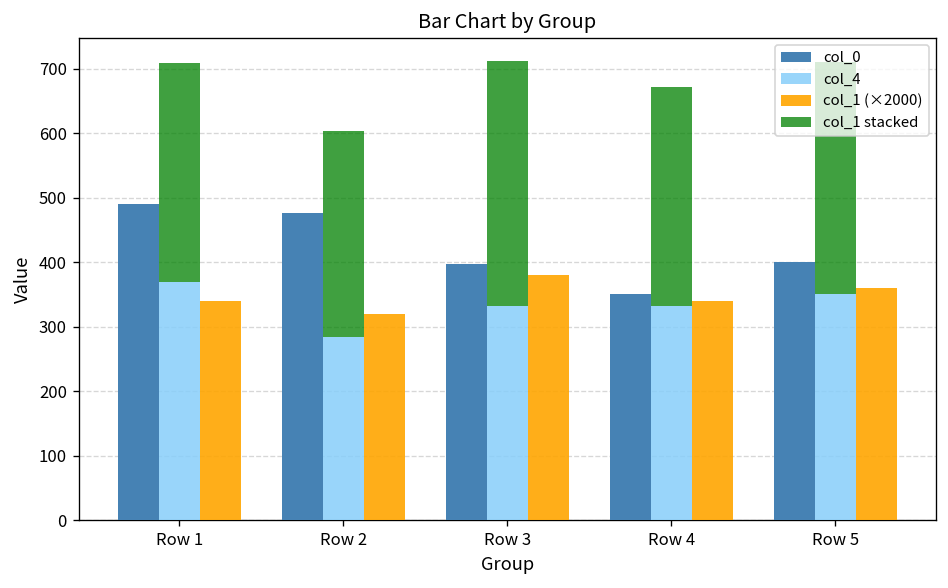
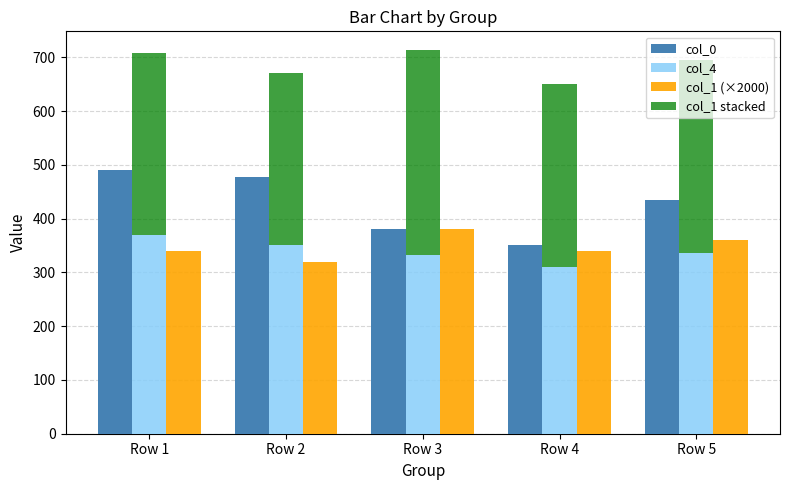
col_4, Row 2: 280 -> 350
col_0, Row 3: 400 -> 380
col_4, Row 4: 330 -> 310
col_0, Row 5: 400 -> 430
col_4, Row 5: 350 -> 340
